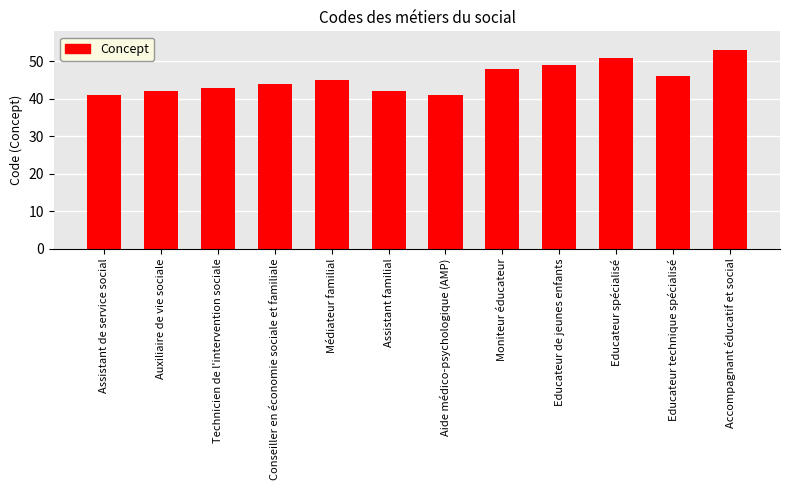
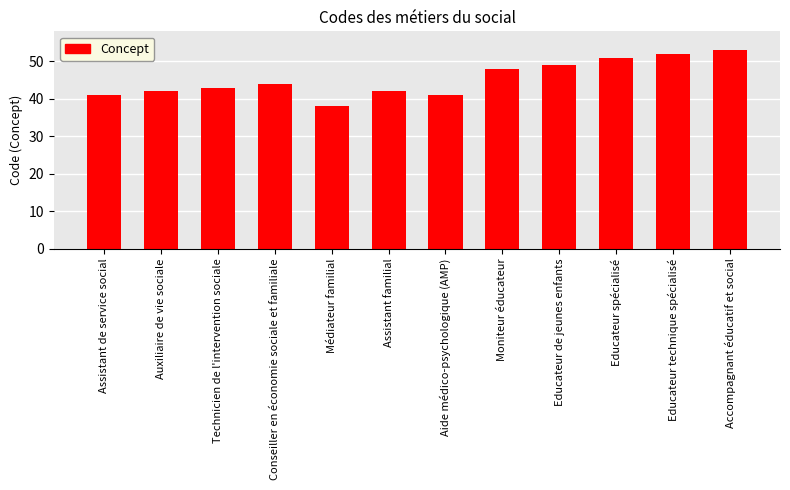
Médiateur familial: 45 -> 38
Educateur technique spécialisé: 46 -> 52
